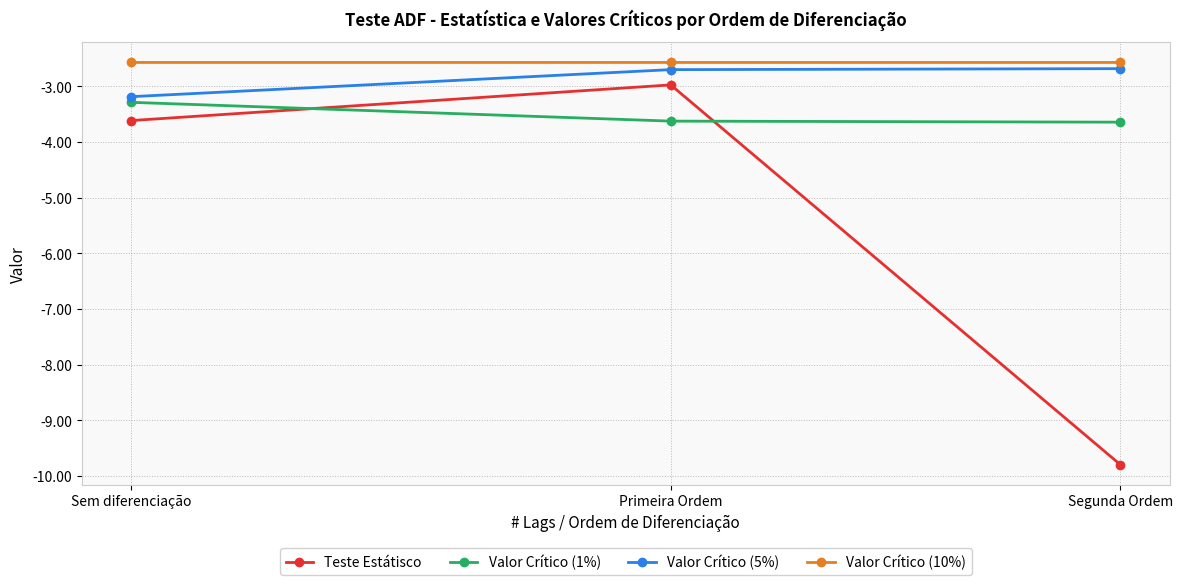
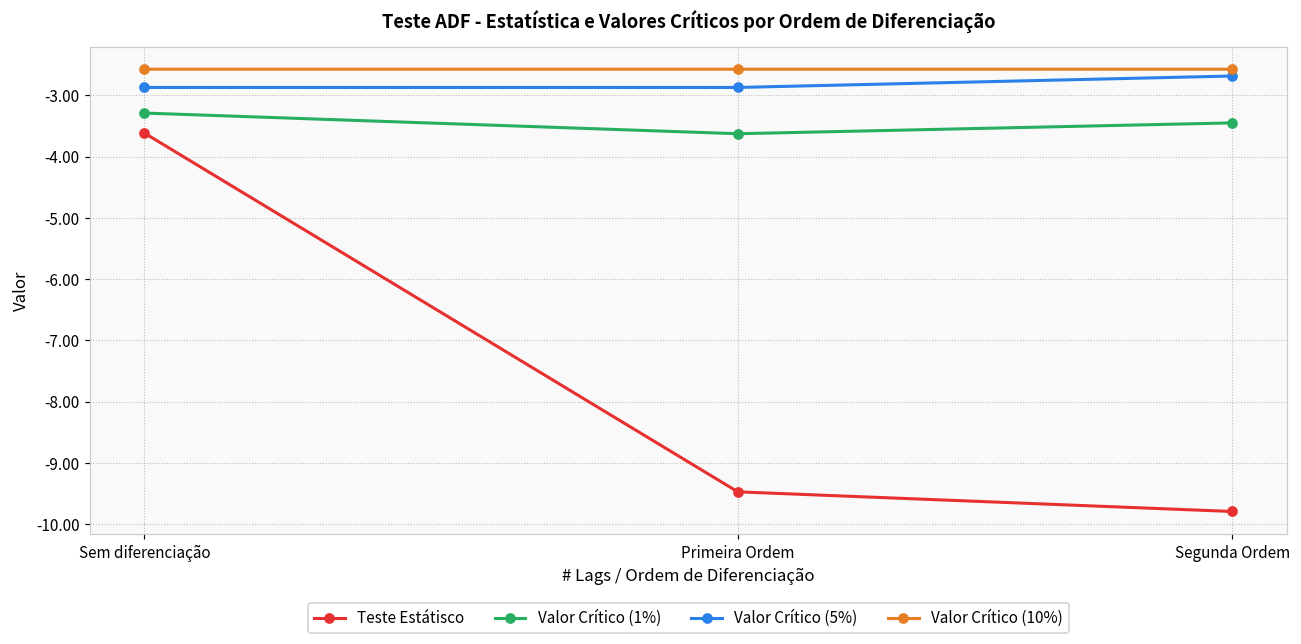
Valor Crítico (5%), Sem diferenciação: -3.2 -> -2.9
Teste Estátisco, Primeira Ordem: -3.0 -> -9.5
Valor Crítico (5%), Primeira Ordem: -2.7 -> -2.9
Valor Crítico (1%), Segunda Ordem: -3.6 -> -3.4
